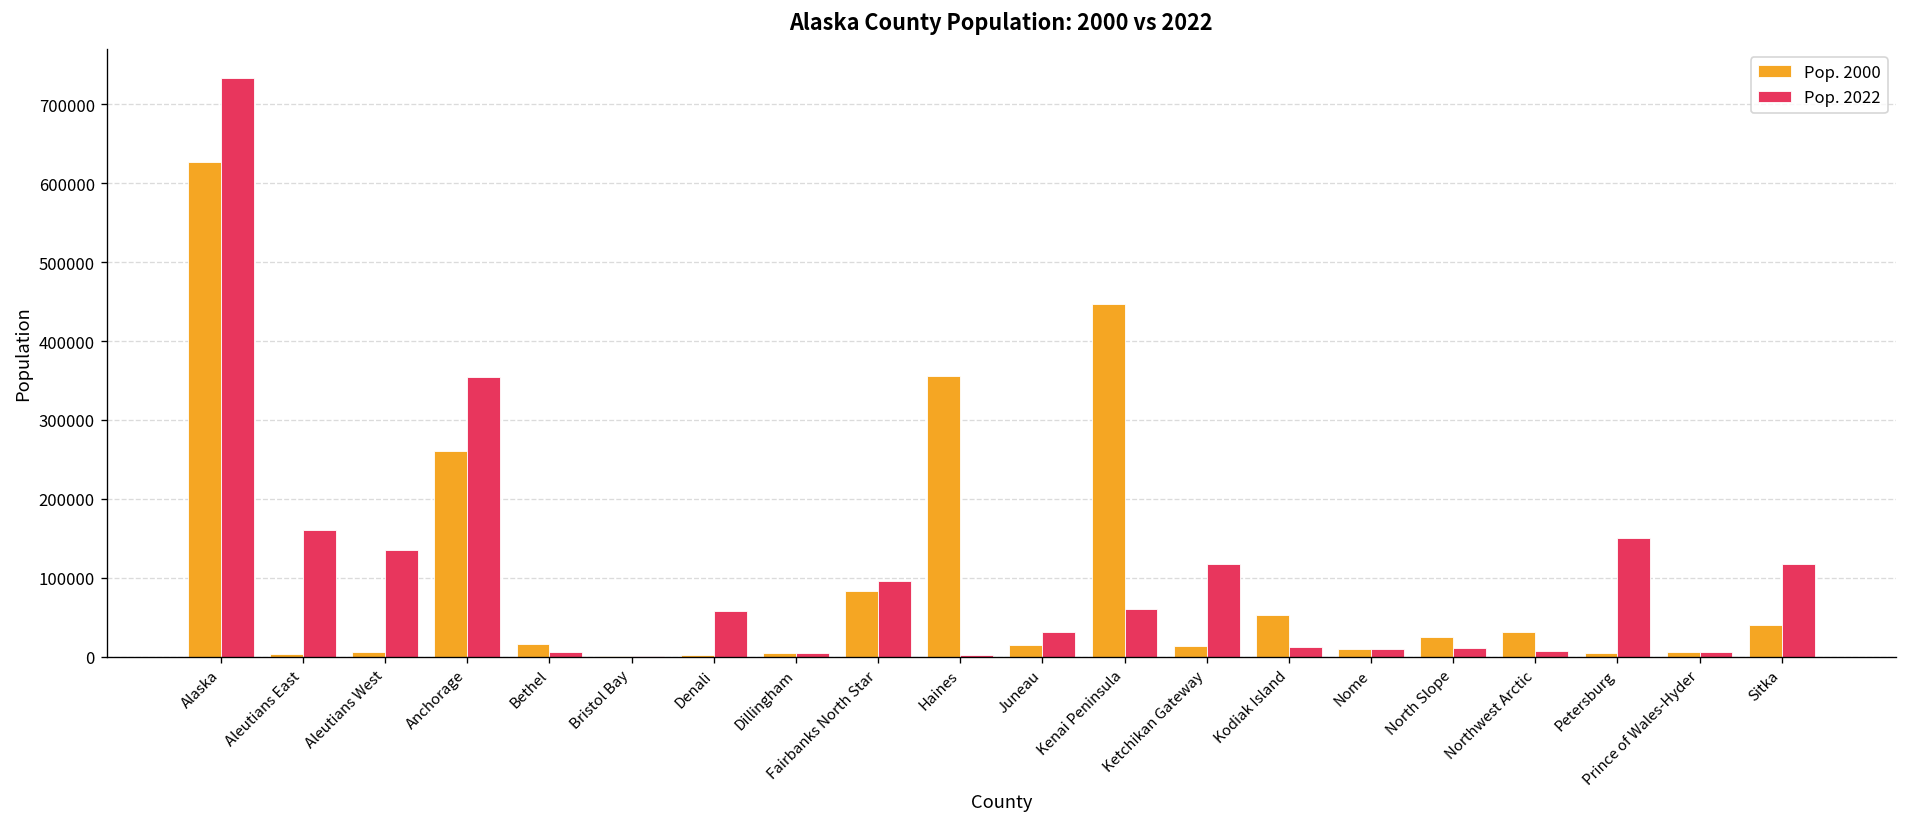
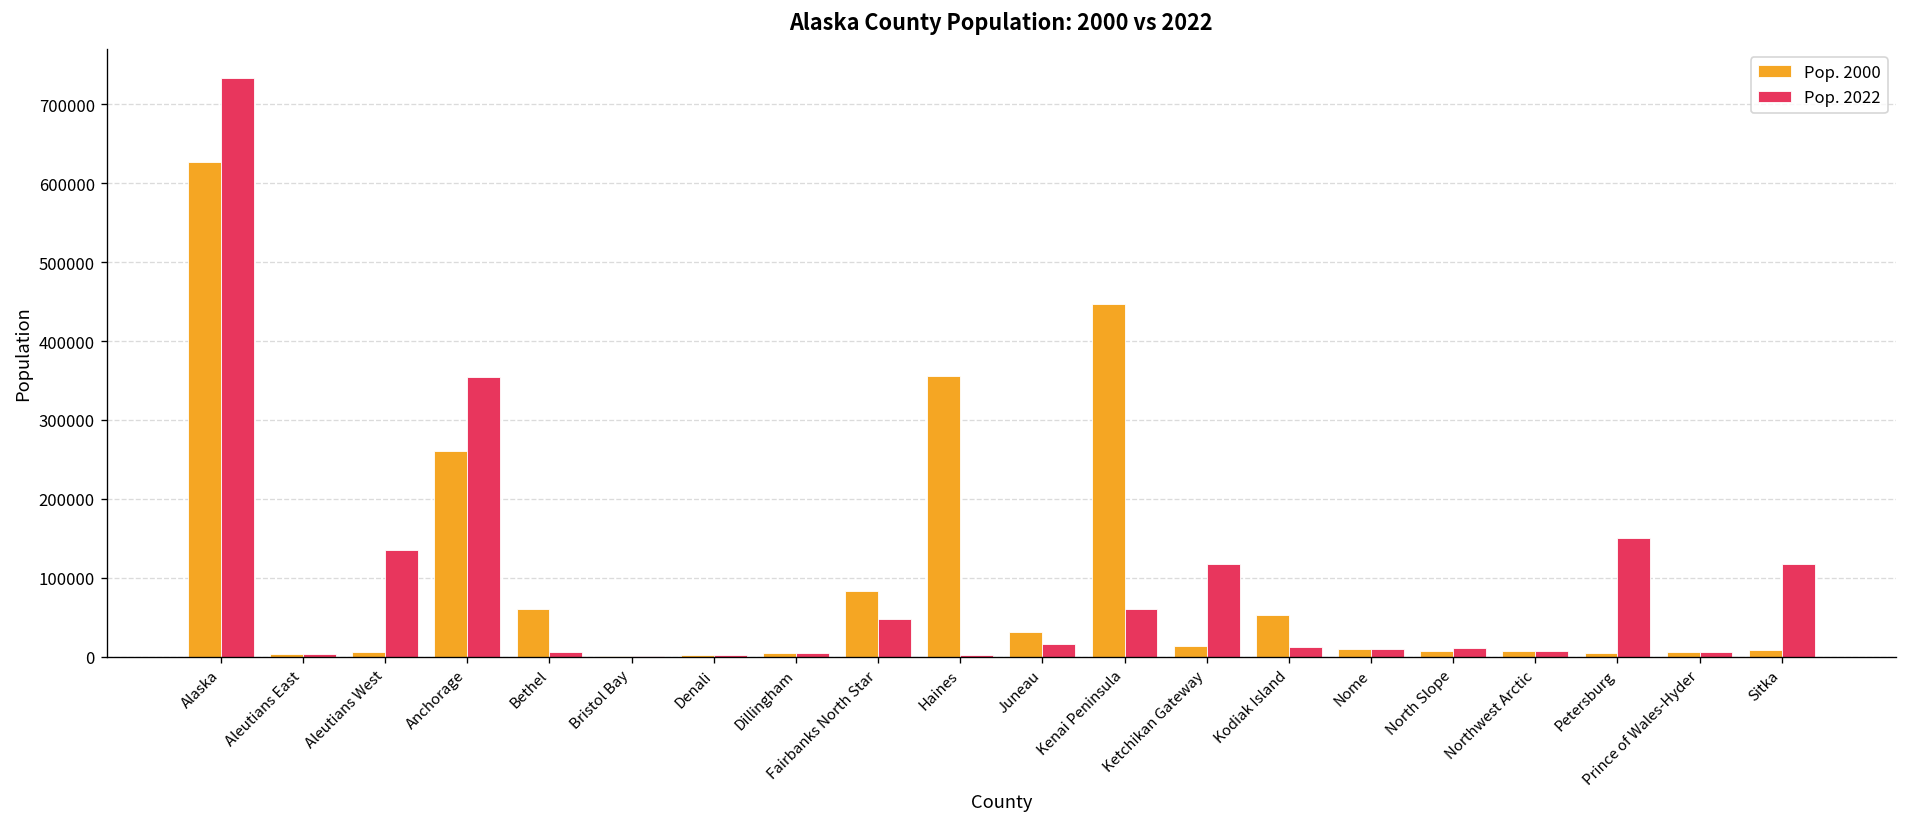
Pop. 2022, Aleutians East: 160000 -> 0
Pop. 2000, Bethel: 20000 -> 60000
Pop. 2022, Denali: 60000 -> 0
Pop. 2022, Fairbanks North Star: 100000 -> 50000
Pop. 2000, Juneau: 10000 -> 30000
Pop. 2022, Juneau: 30000 -> 20000
Pop. 2000, North Slope: 20000 -> 10000
Pop. 2000, Northwest Arctic: 30000 -> 10000
Pop. 2000, Sitka: 40000 -> 10000
